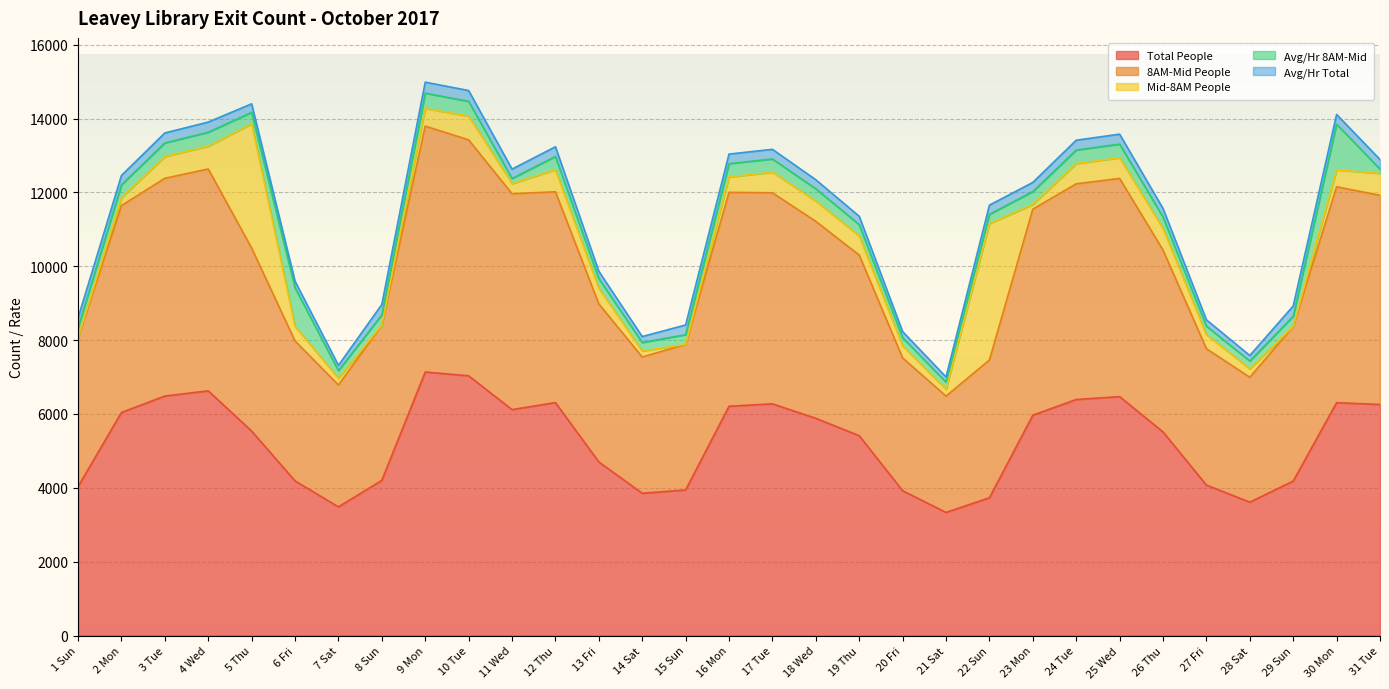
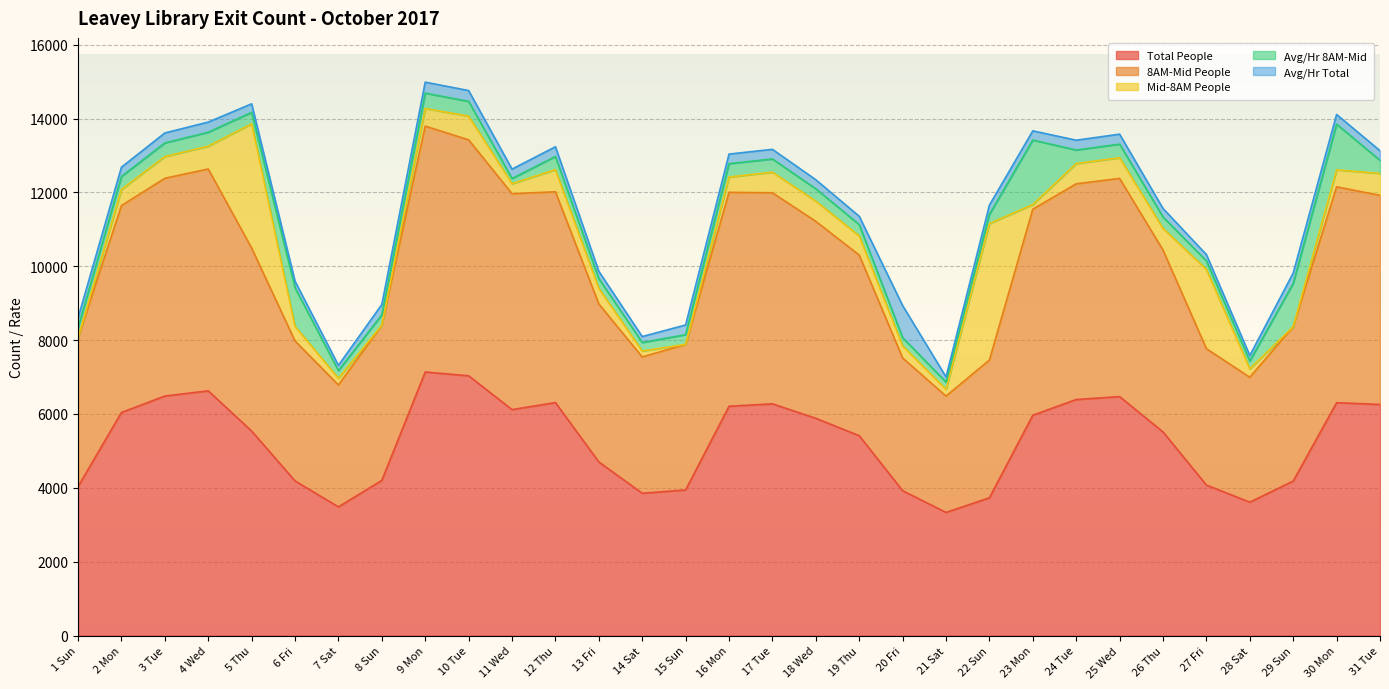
Mid-8AM People, 2 Mon: 200 -> 400
Avg/Hr Total, 20 Fri: 200 -> 900
Avg/Hr 8AM-Mid, 23 Mon: 300 -> 1700
Mid-8AM People, 27 Fri: 400 -> 2100
Avg/Hr 8AM-Mid, 29 Sun: 300 -> 1200
Avg/Hr 8AM-Mid, 31 Tue: 100 -> 400
